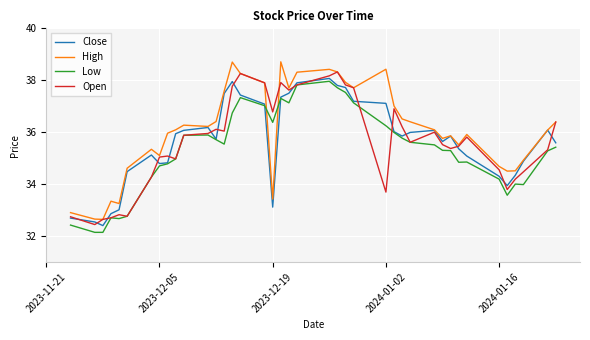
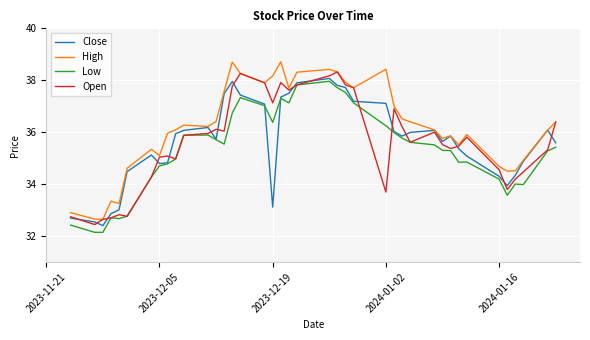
High, 2023-12-19: 33.4 -> 38.2
Open, 2023-12-19: 36.8 -> 37.1
